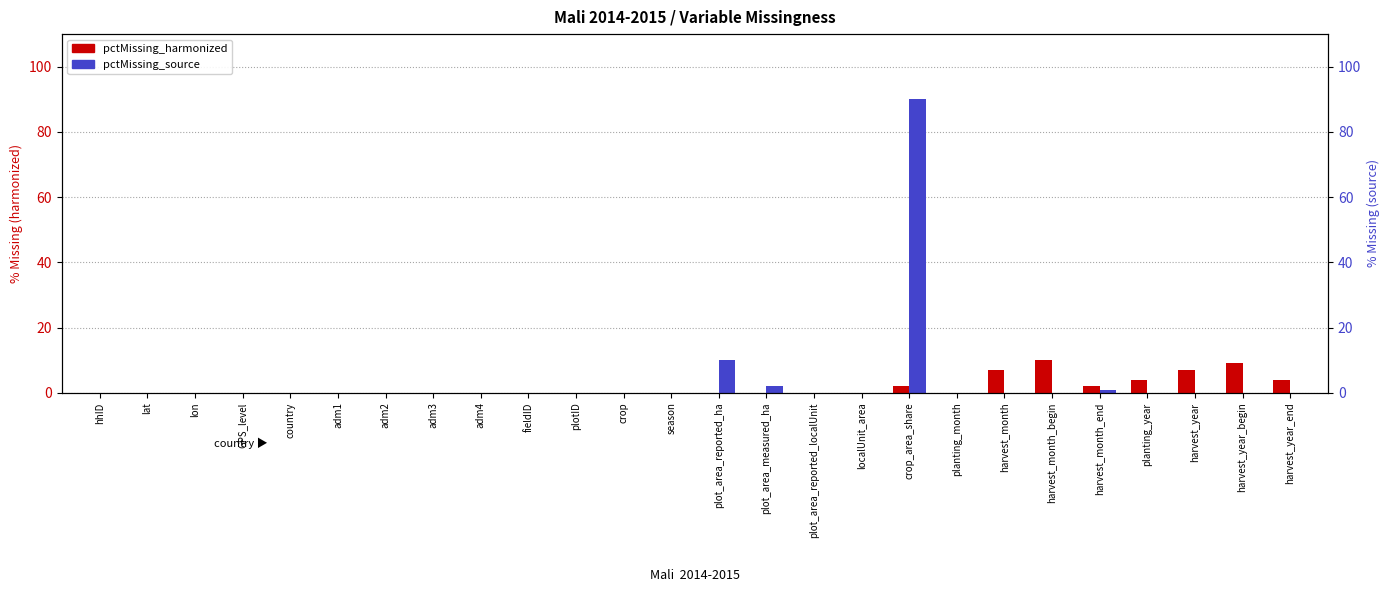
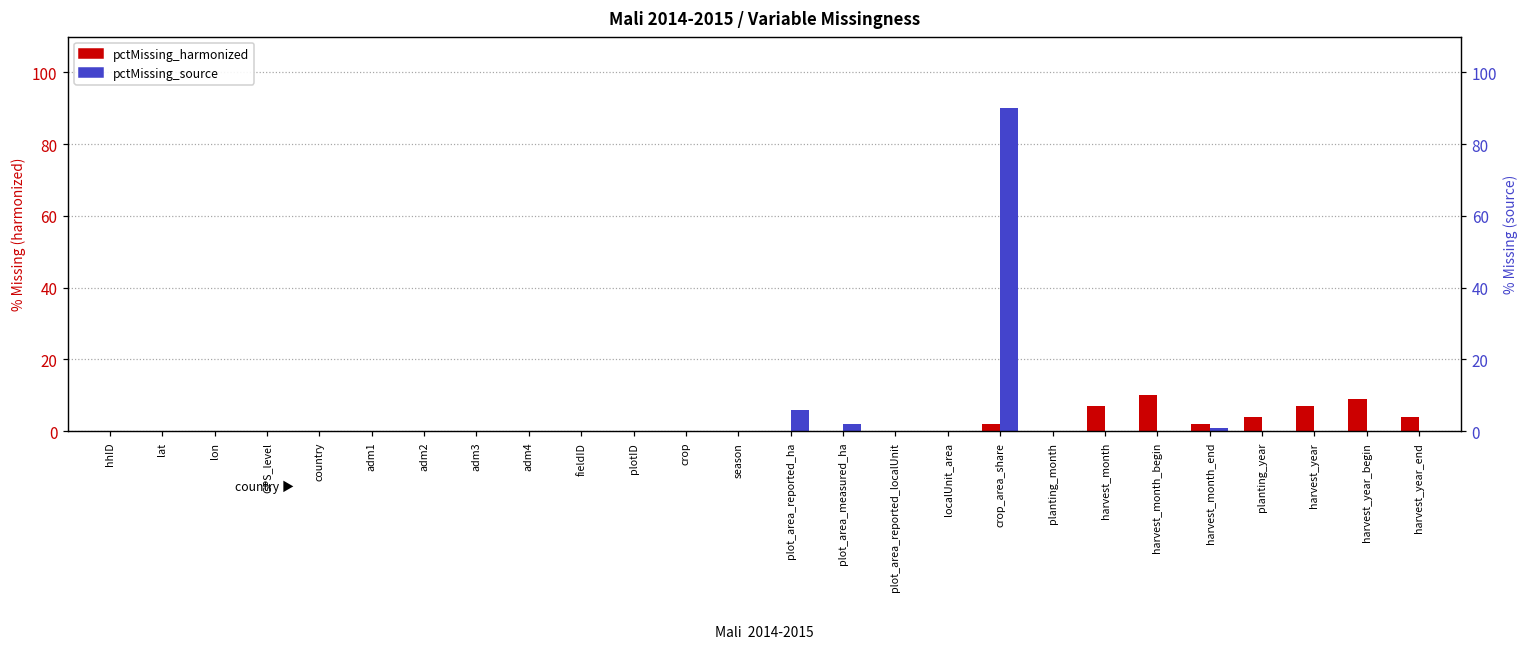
pctMissing_source, plot_area_reported_ha: 10 -> 6
